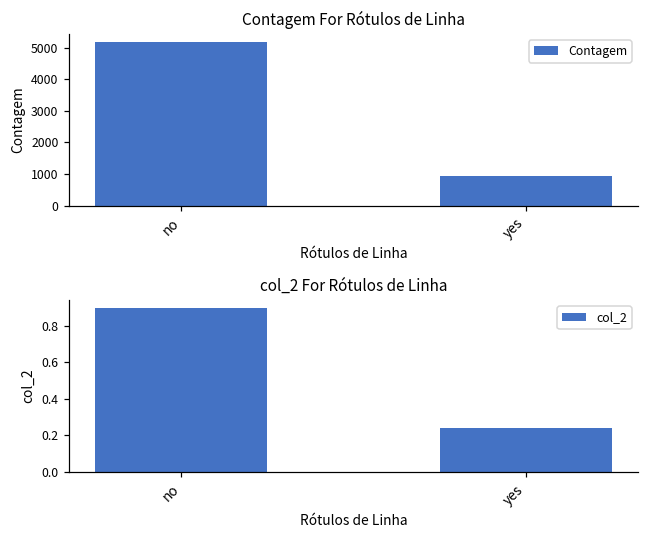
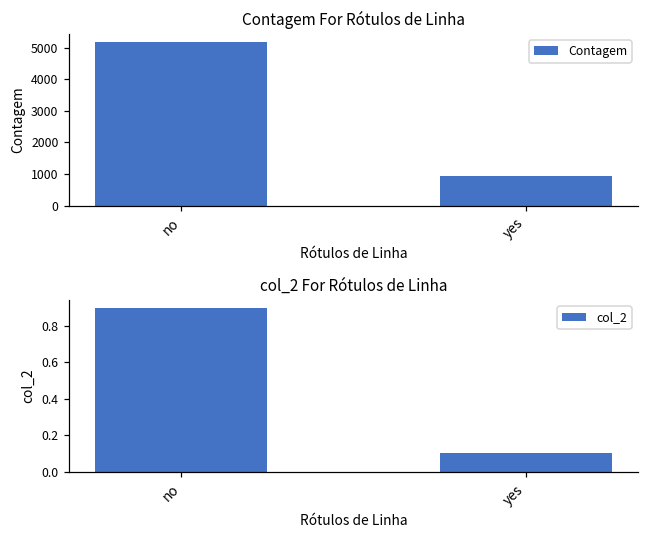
col_2 For Rótulos de Linha, yes: 0.24 -> 0.10
